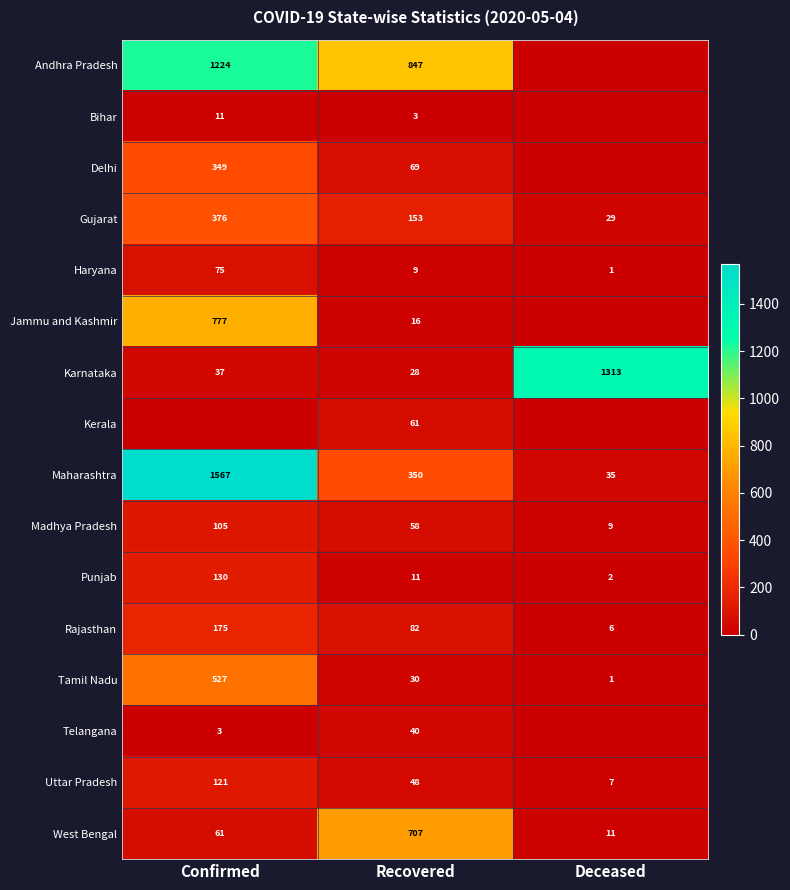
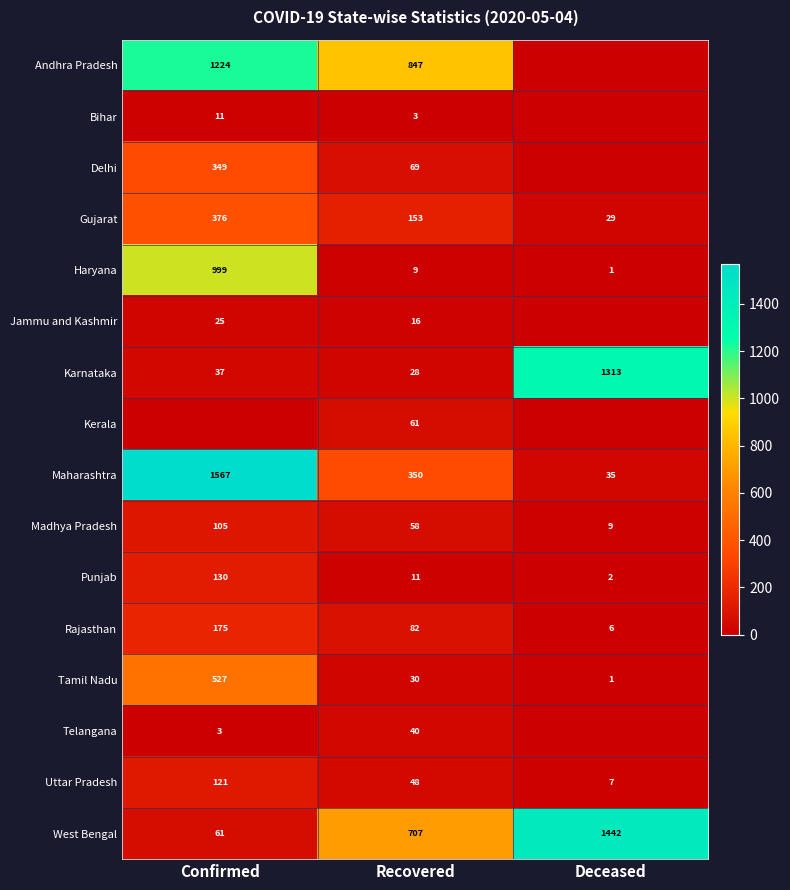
Haryana, Confirmed: 75 -> 999
Jammu and Kashmir, Confirmed: 777 -> 25
West Bengal, Deceased: 11 -> 1442
